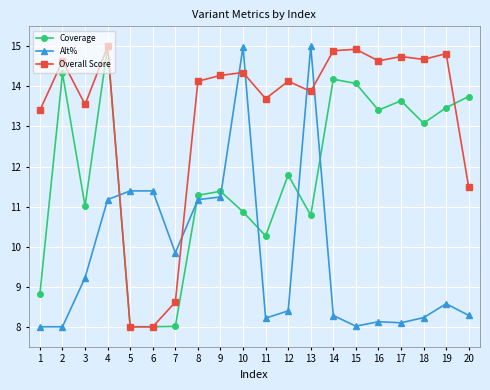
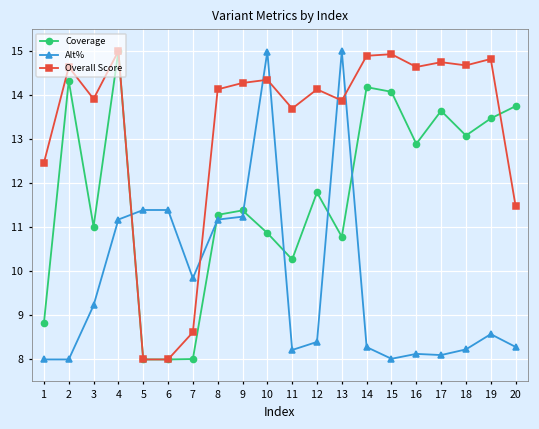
Overall Score, 1: 13.4 -> 12.5
Overall Score, 3: 13.5 -> 13.9
Coverage, 16: 13.4 -> 12.9
